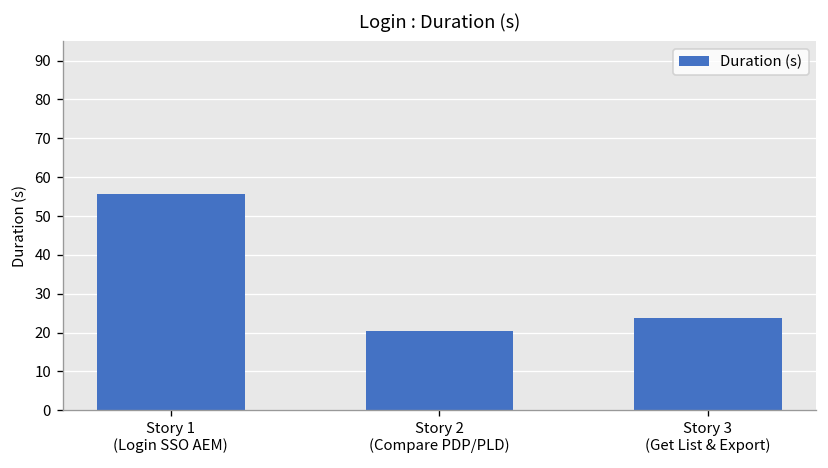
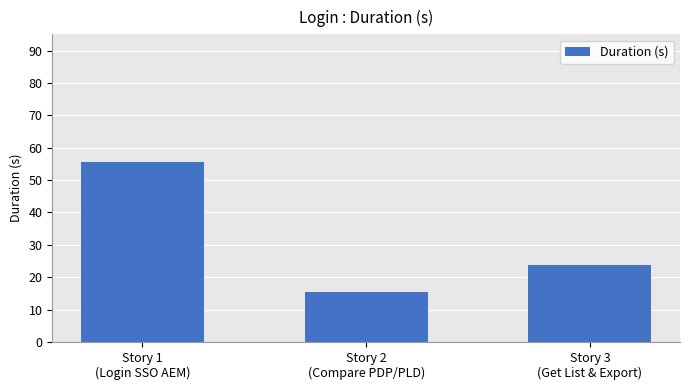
Story 2 (Compare PDP/PLD): 20 -> 15
